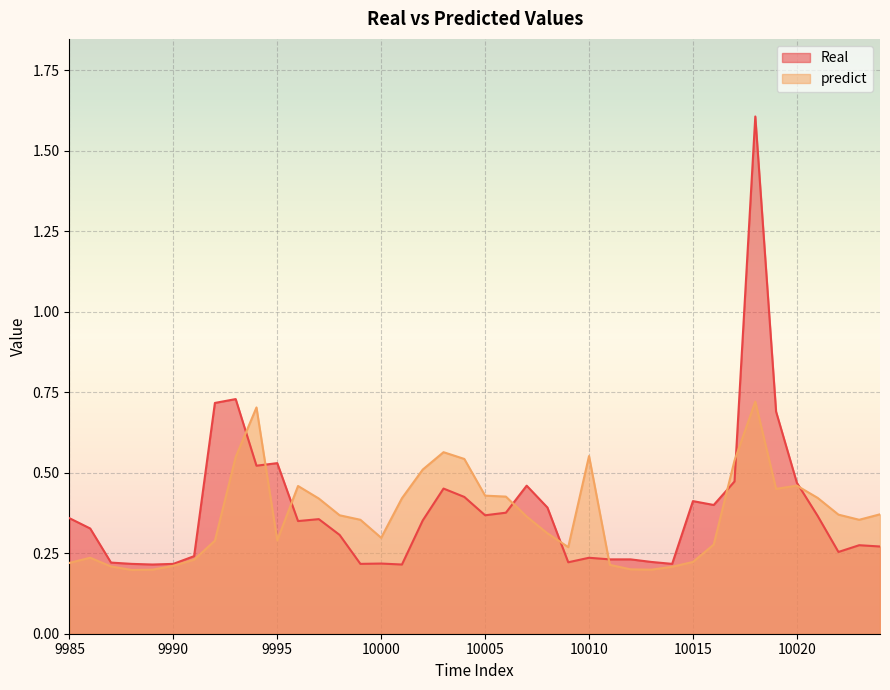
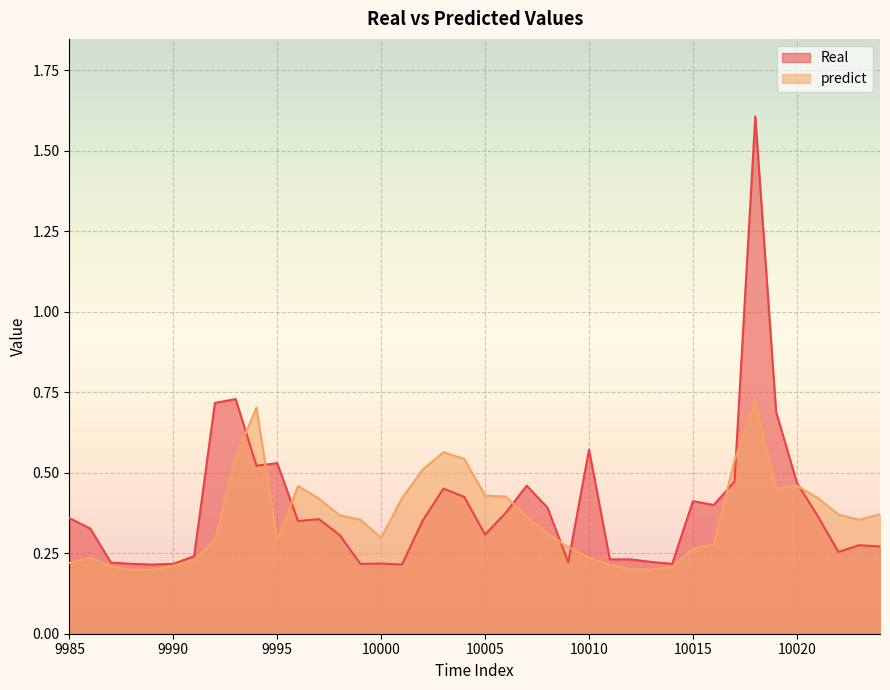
Real, 10005: 0.37 -> 0.31
Real, 10010: 0.24 -> 0.57
predict, 10010: 0.55 -> 0.24
predict, 10015: 0.22 -> 0.26
